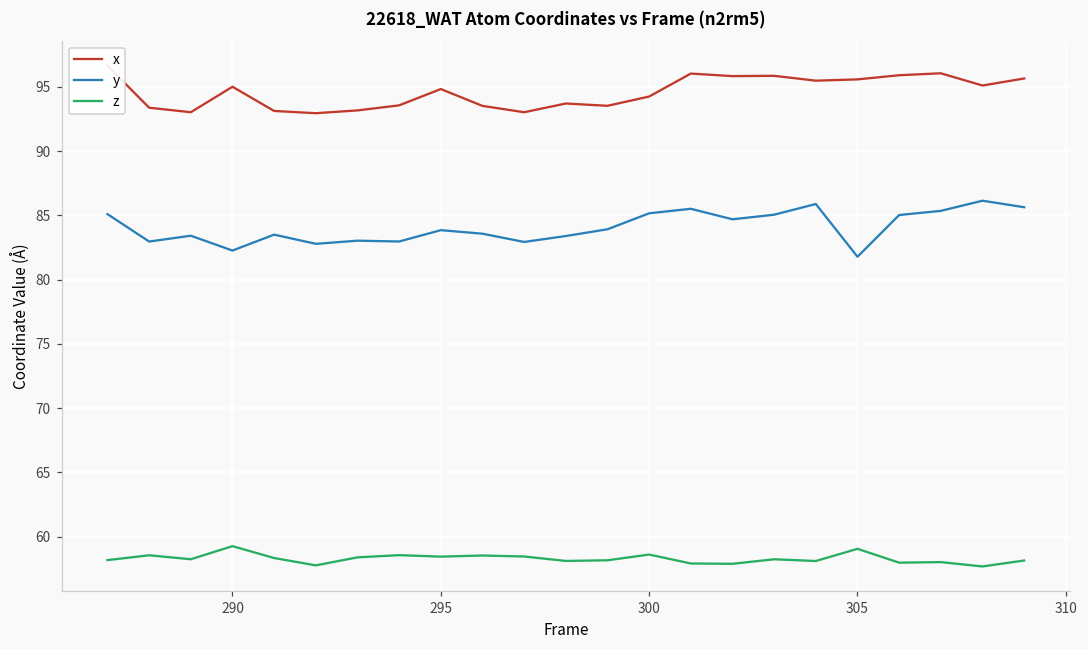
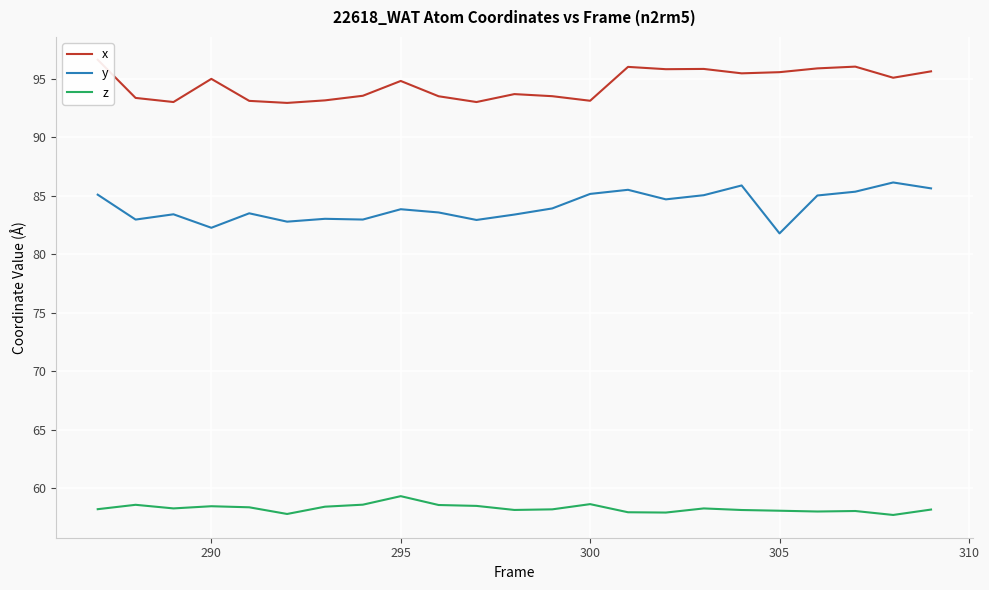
z, 290: 59.3 -> 58.4
z, 295: 58.5 -> 59.3
x, 300: 94.2 -> 93.1
z, 305: 59.1 -> 58.1
